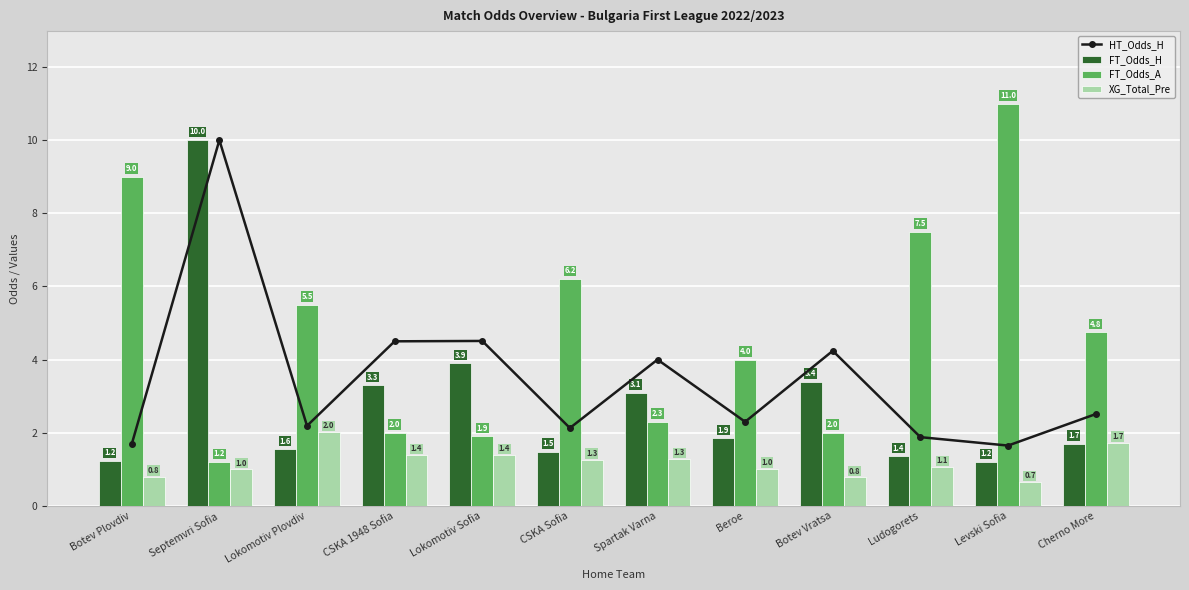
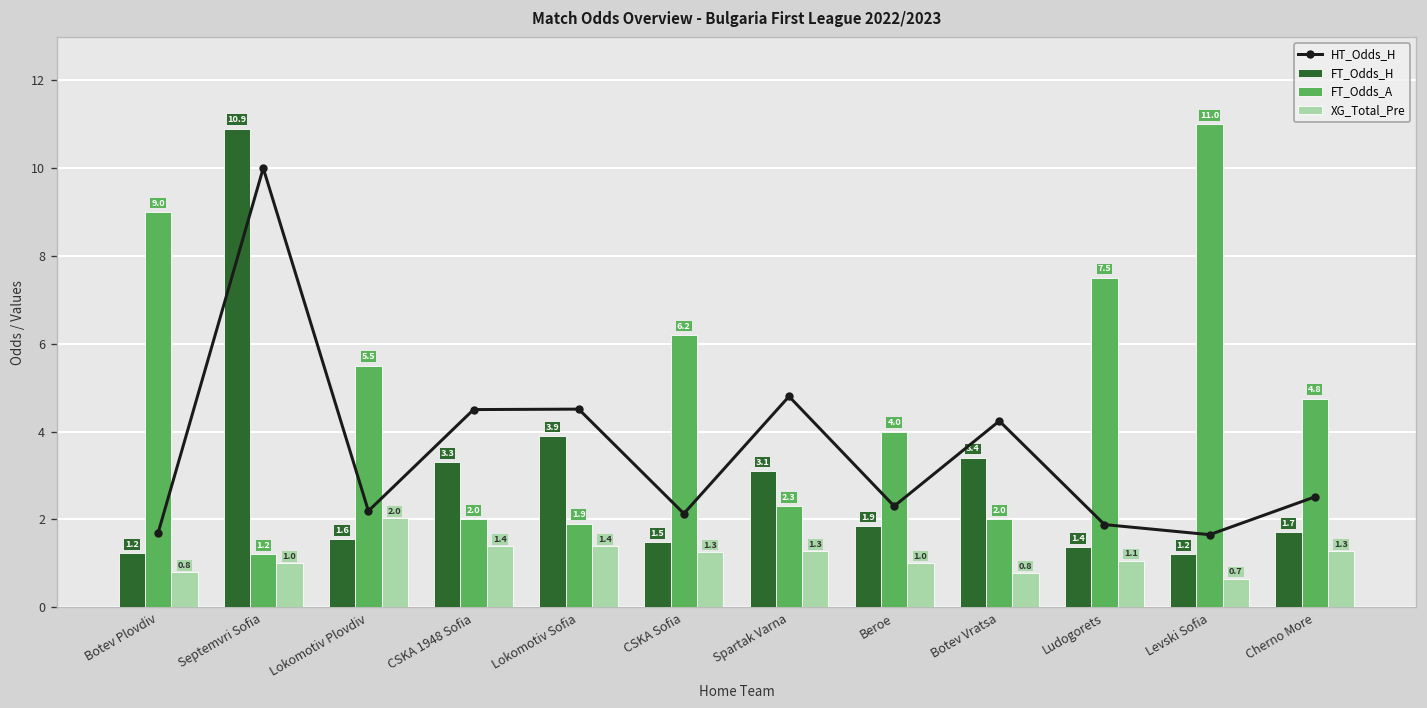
FT_Odds_H, Septemvri Sofia: 10.0 -> 10.9
HT_Odds_H, Spartak Varna: 4.0 -> 4.8
XG_Total_Pre, Cherno More: 1.7 -> 1.3
